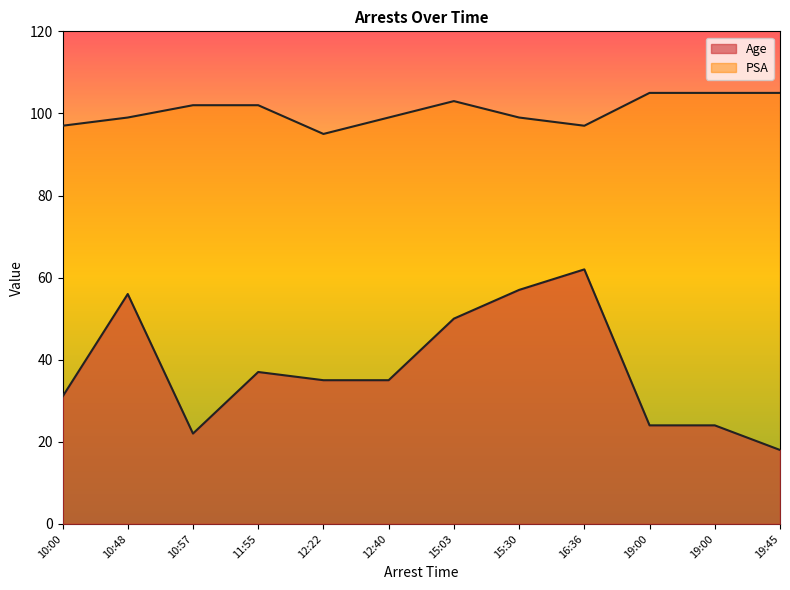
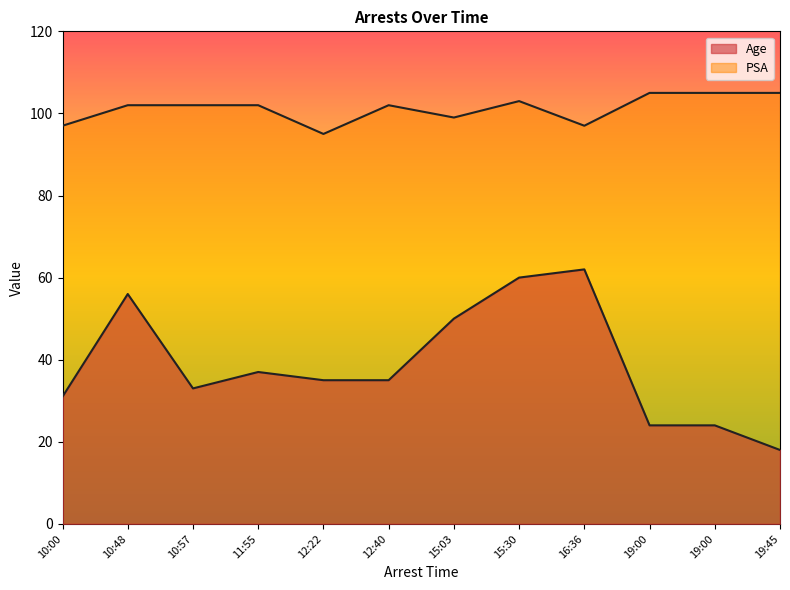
PSA, 10:48: 99 -> 102
Age, 10:57: 22 -> 33
PSA, 12:40: 99 -> 102
PSA, 15:03: 103 -> 99
Age, 15:30: 57 -> 60
PSA, 15:30: 99 -> 103
